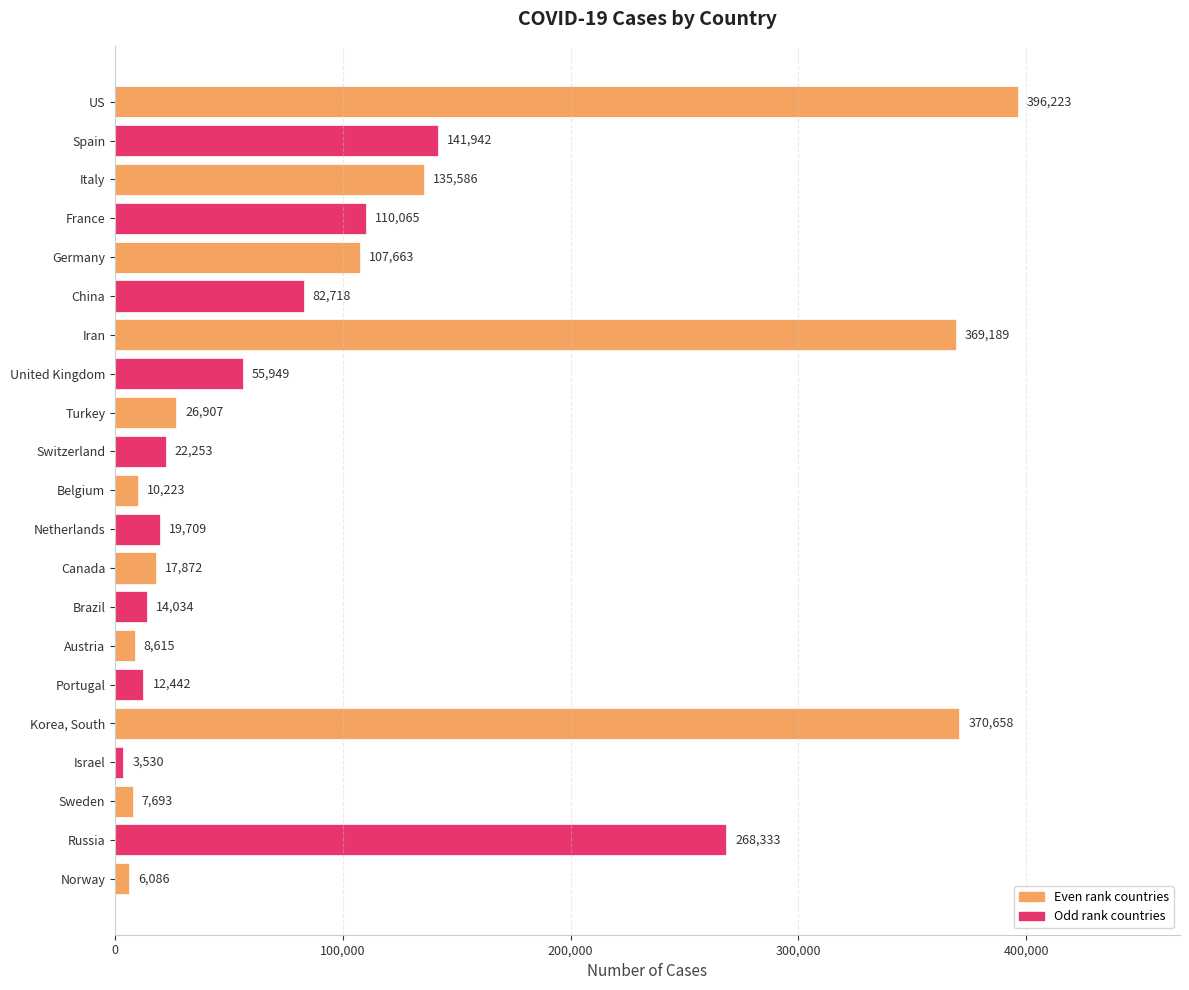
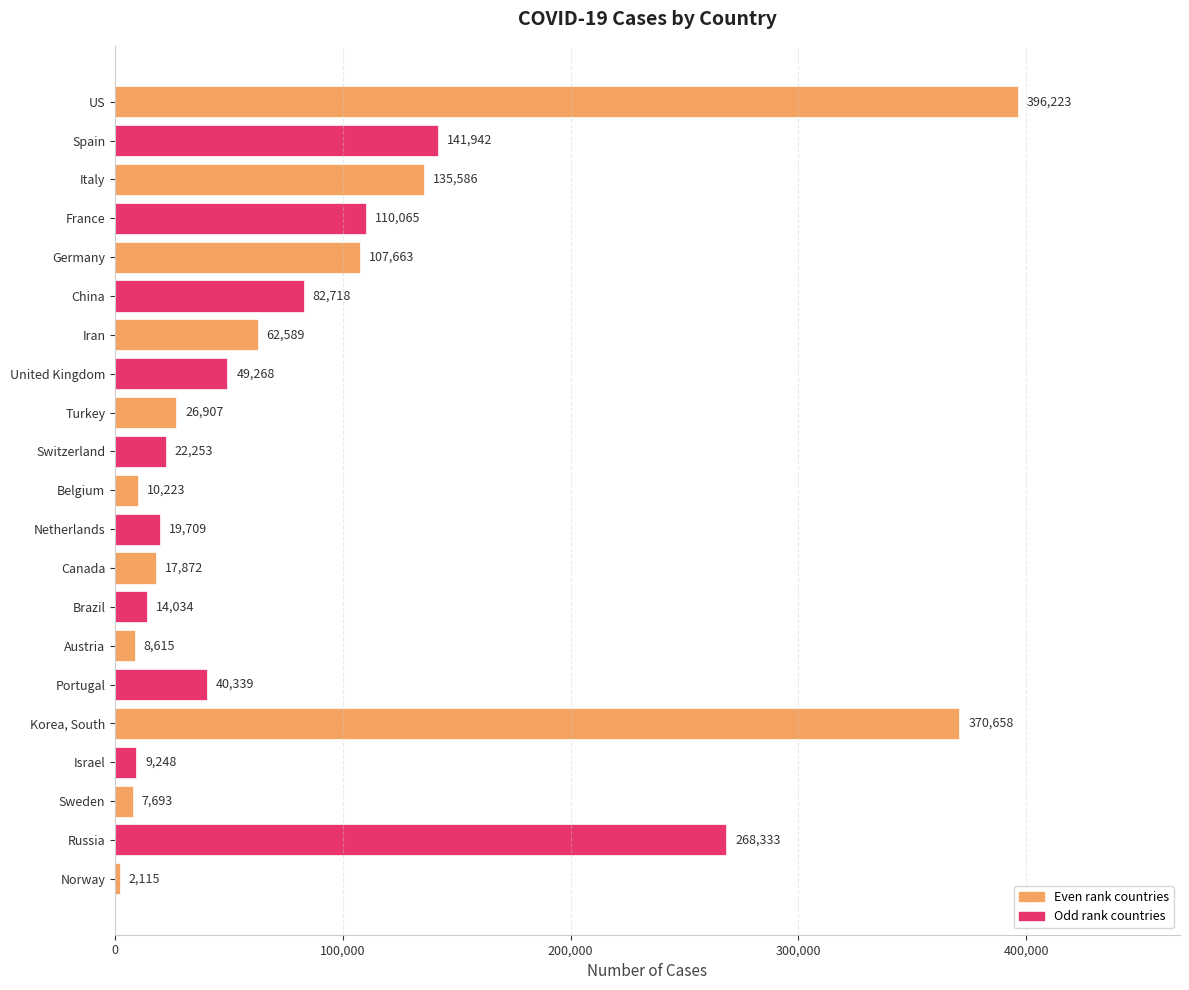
Iran: 369,189 -> 62,589
United Kingdom: 55,949 -> 49,268
Portugal: 12,442 -> 40,339
Israel: 3,530 -> 9,248
Norway: 6,086 -> 2,115
